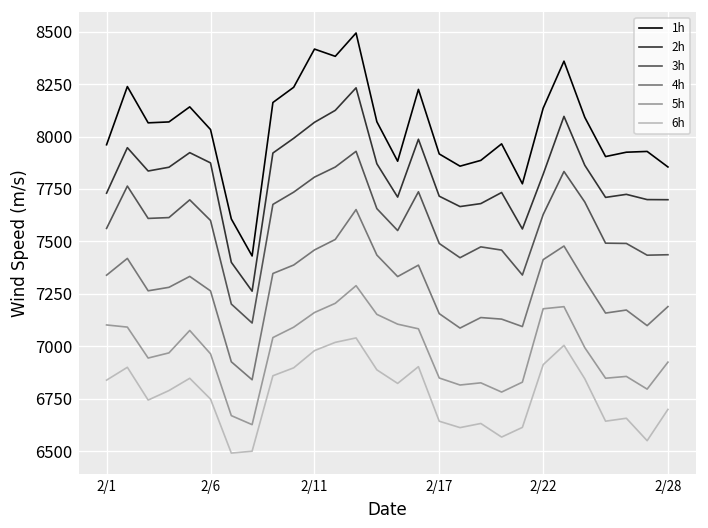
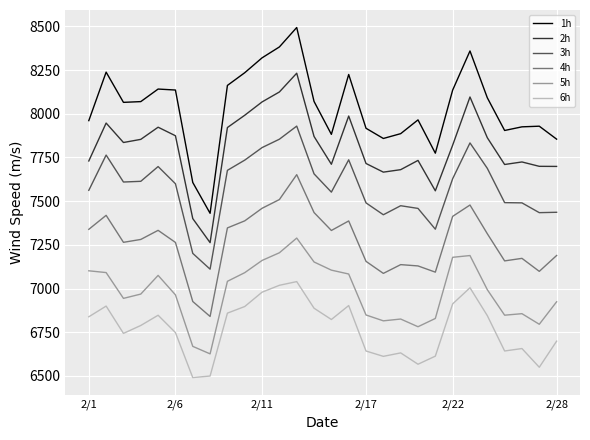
1h, 2/6: 8030 -> 8140
1h, 2/11: 8420 -> 8320
